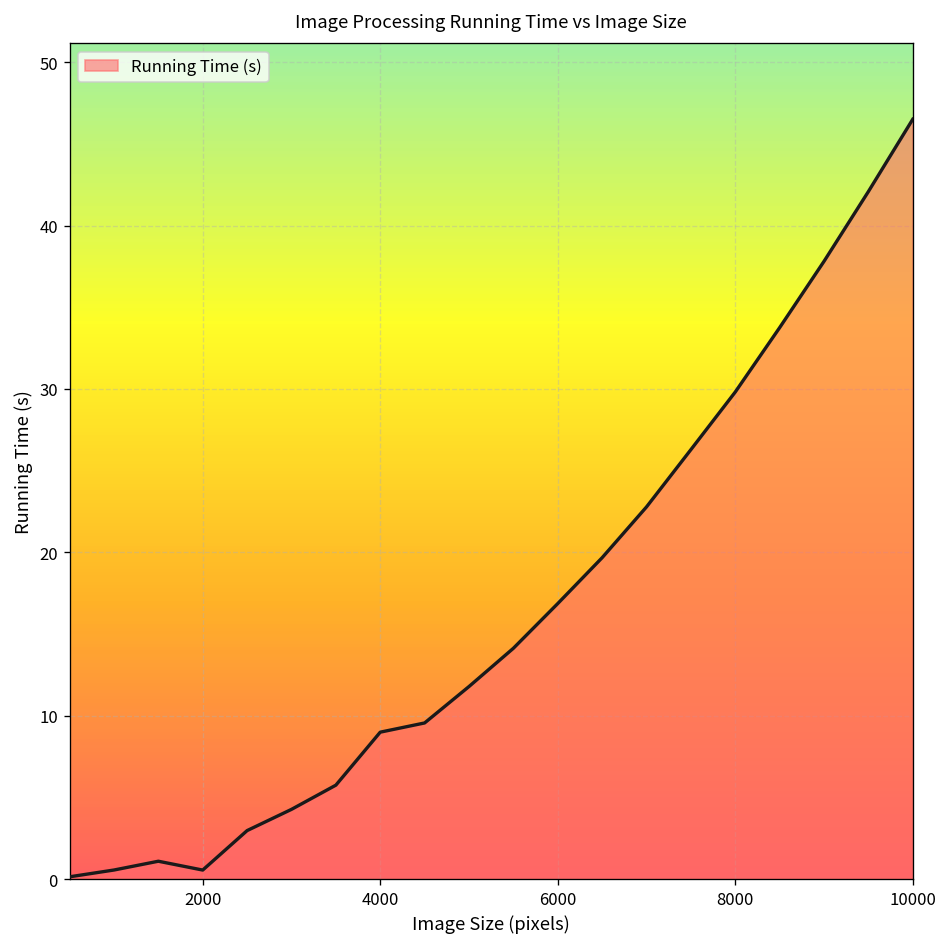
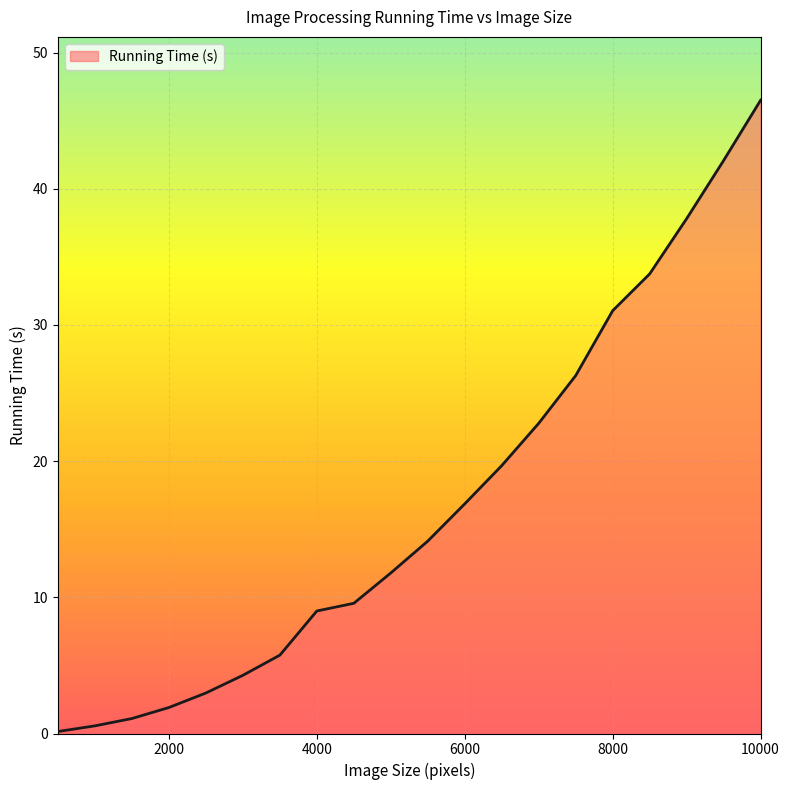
2000: 0.6 -> 1.9
8000: 29.8 -> 31.1
